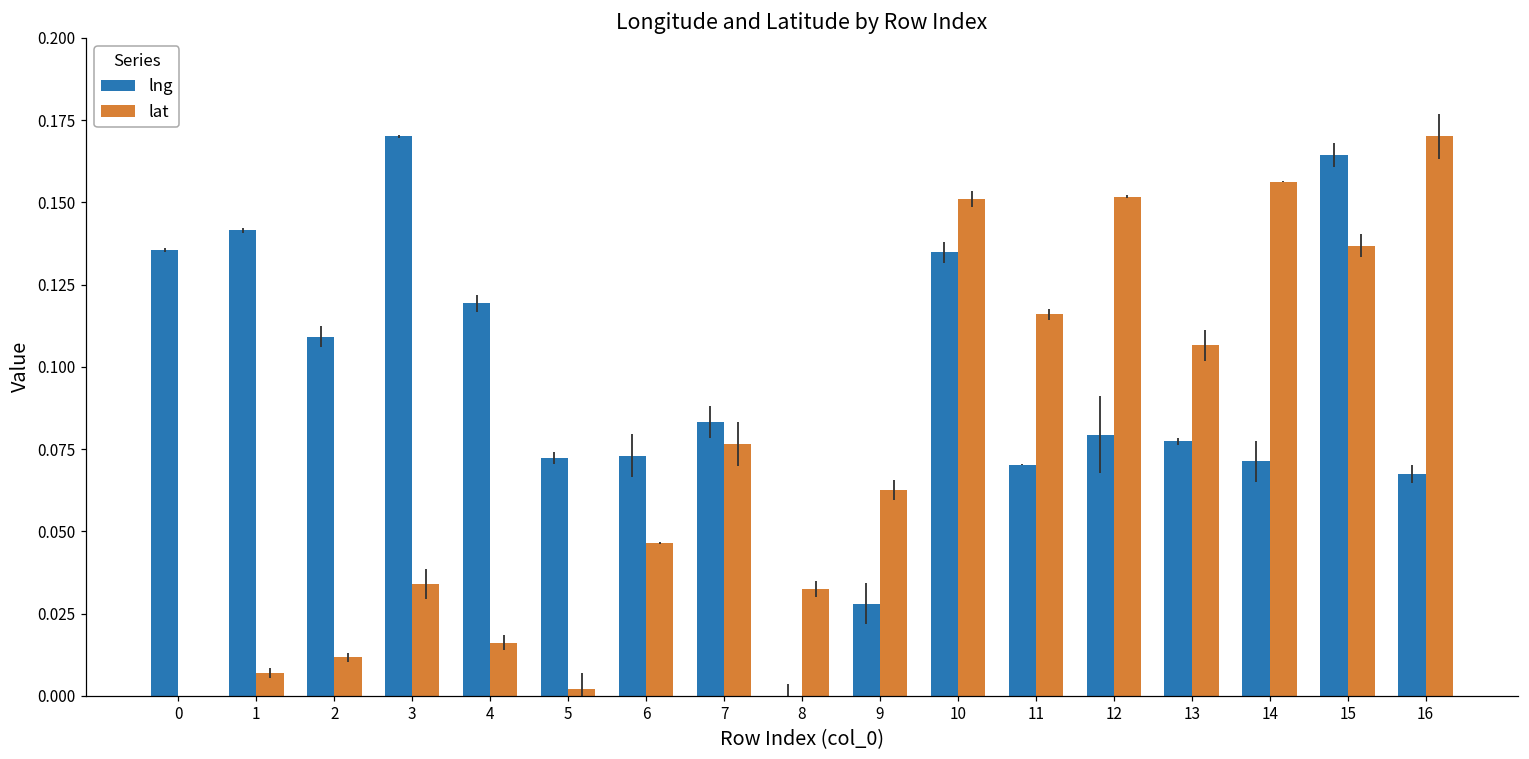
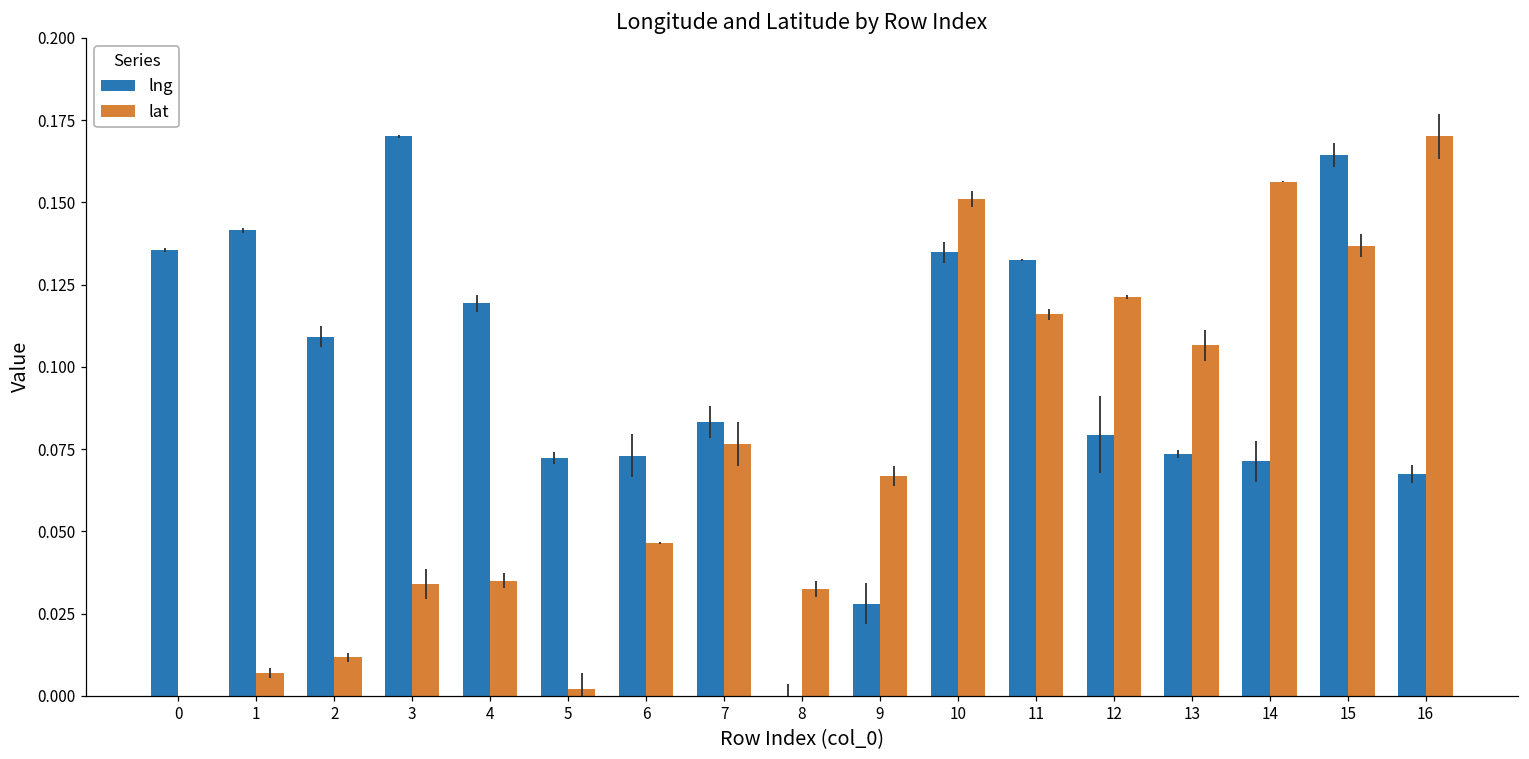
lat, 4: 0.016 -> 0.035
lat, 9: 0.063 -> 0.067
lng, 11: 0.070 -> 0.132
lat, 12: 0.152 -> 0.121
lng, 13: 0.077 -> 0.073
